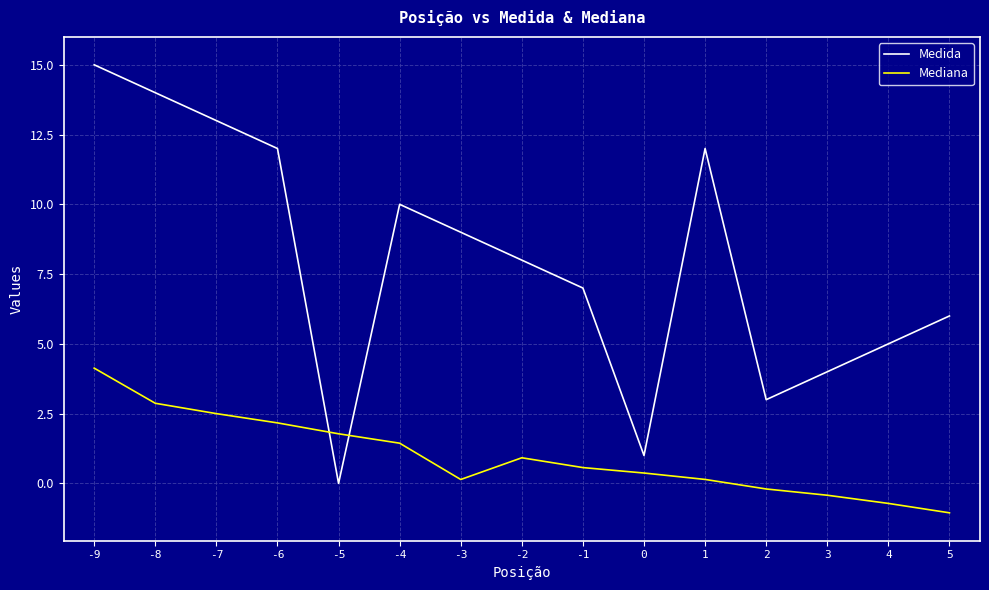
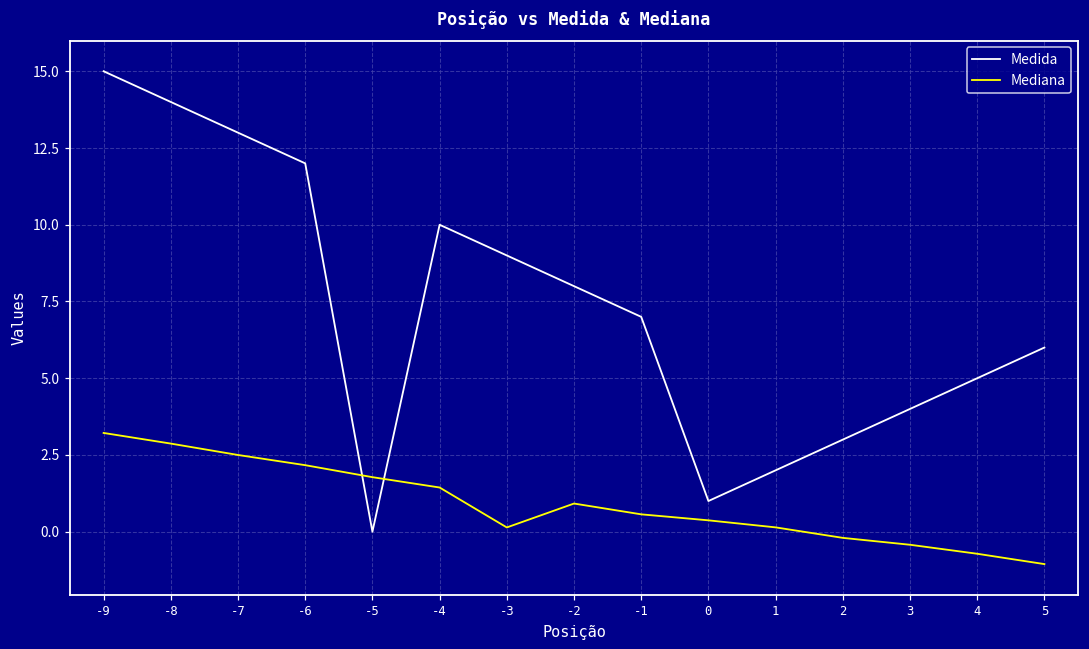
Mediana, -9: 4.1 -> 3.2
Medida, 1: 12 -> 2
